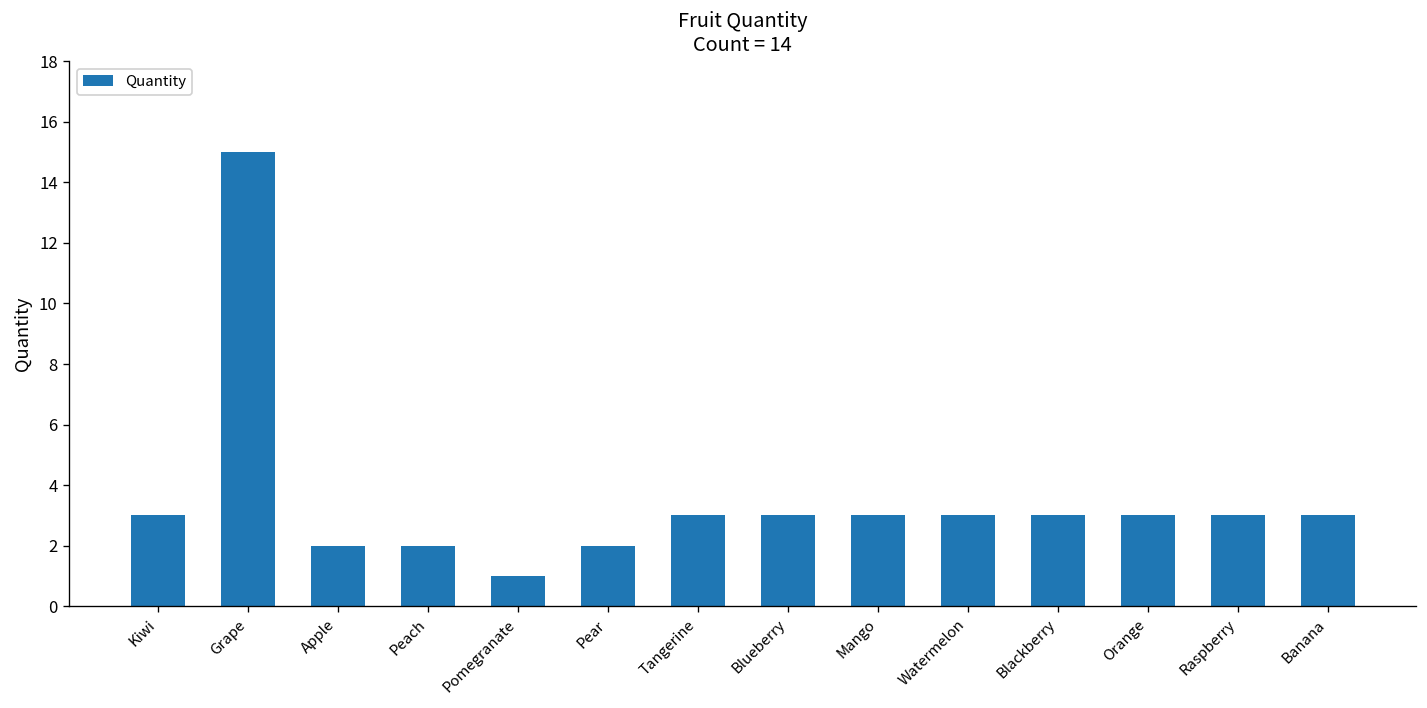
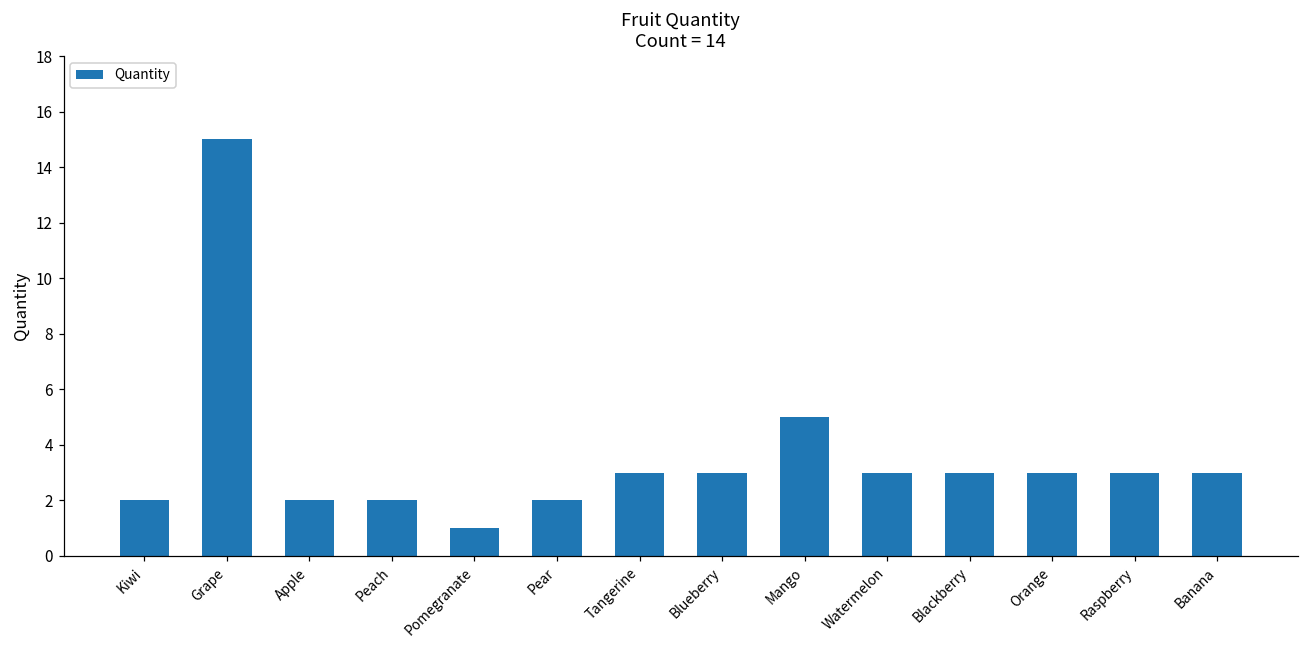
Kiwi: 3 -> 2
Mango: 3 -> 5
